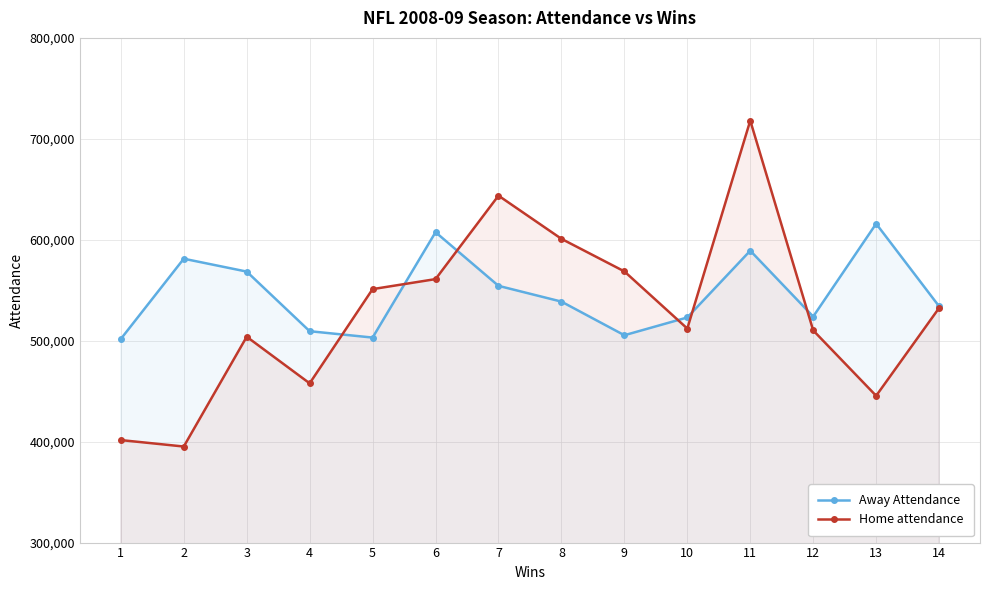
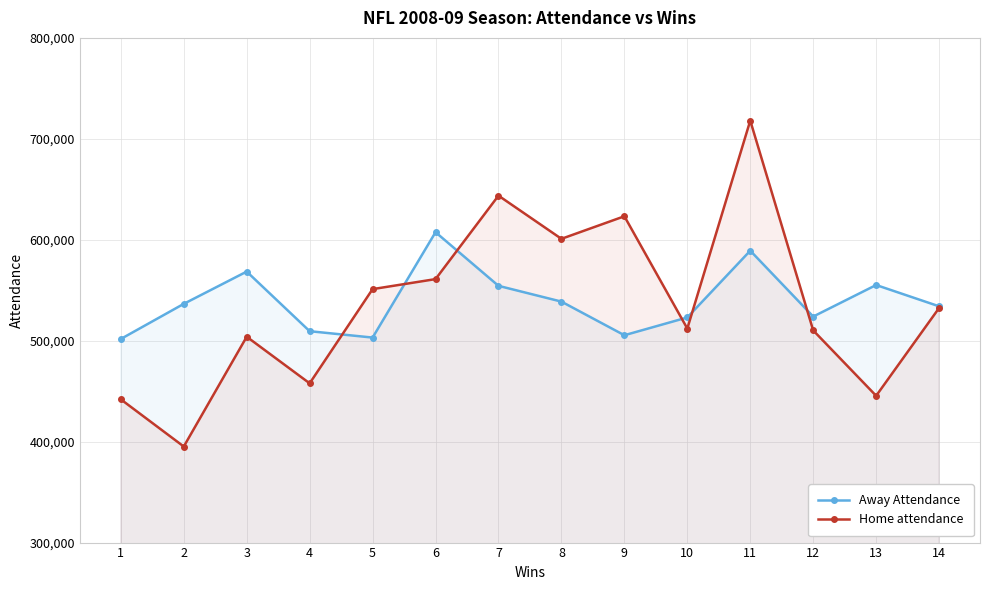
Home attendance, 1: 402,000 -> 442,000
Away Attendance, 2: 581,000 -> 537,000
Home attendance, 9: 569,000 -> 623,000
Away Attendance, 13: 616,000 -> 555,000
